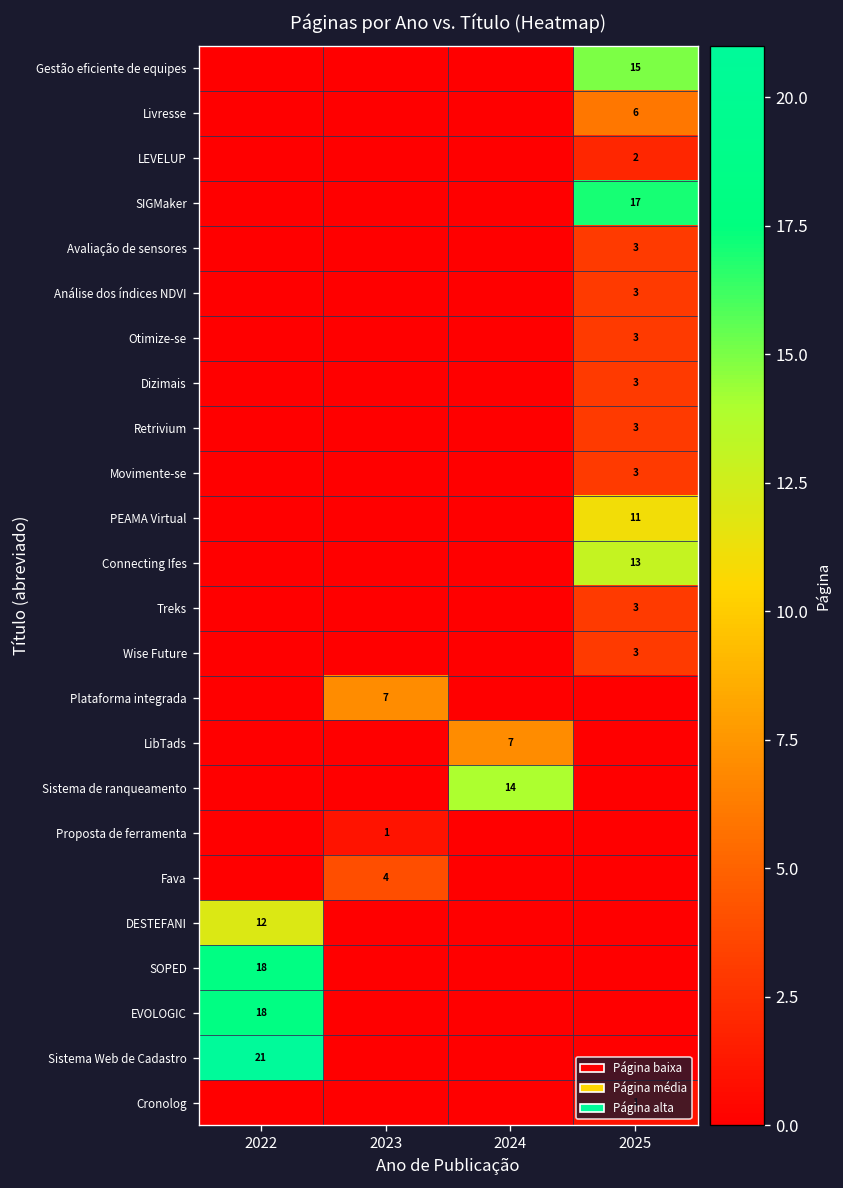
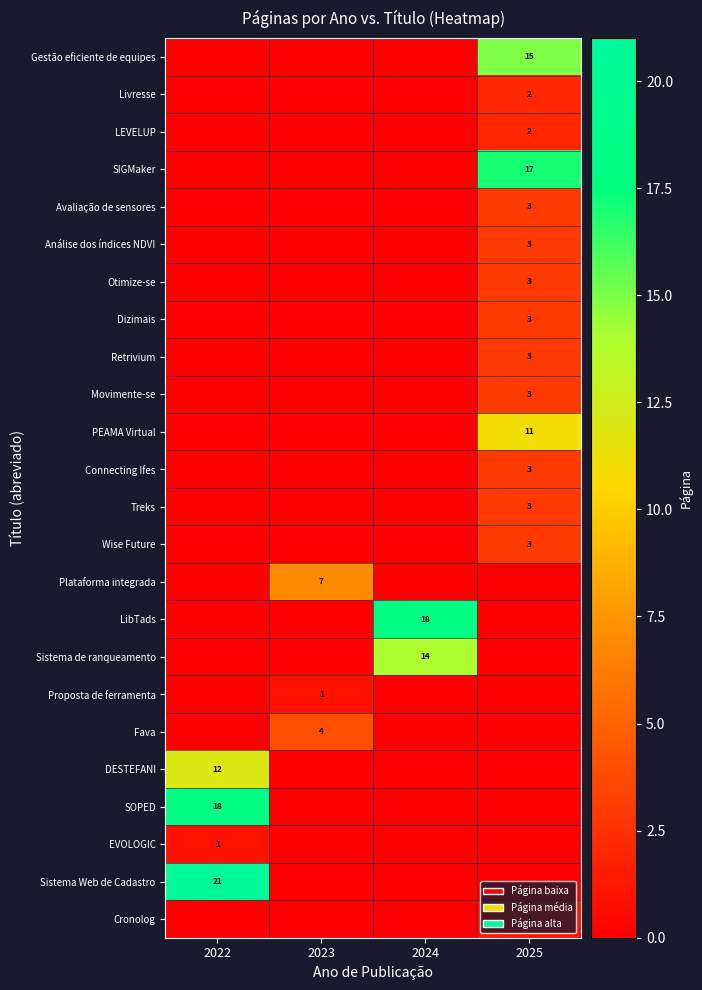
Livresse, 2025: 6 -> 2
Connecting Ifes, 2025: 13 -> 3
LibTads, 2024: 7 -> 18
EVOLOGIC, 2022: 18 -> 1
